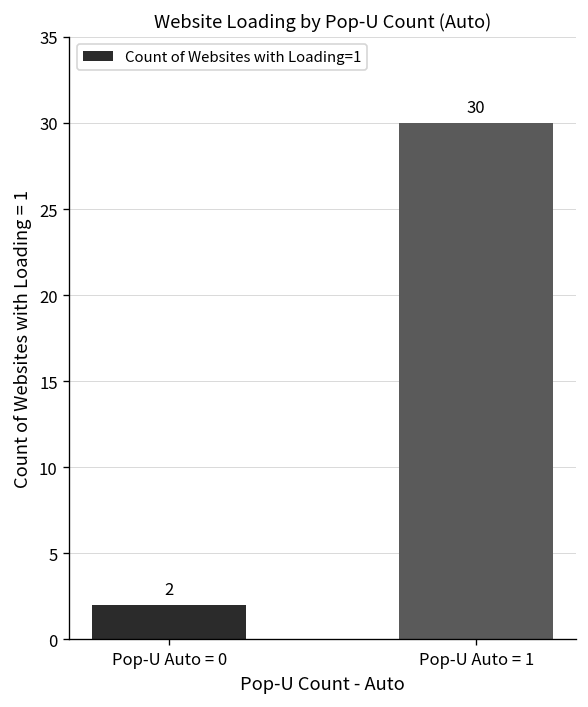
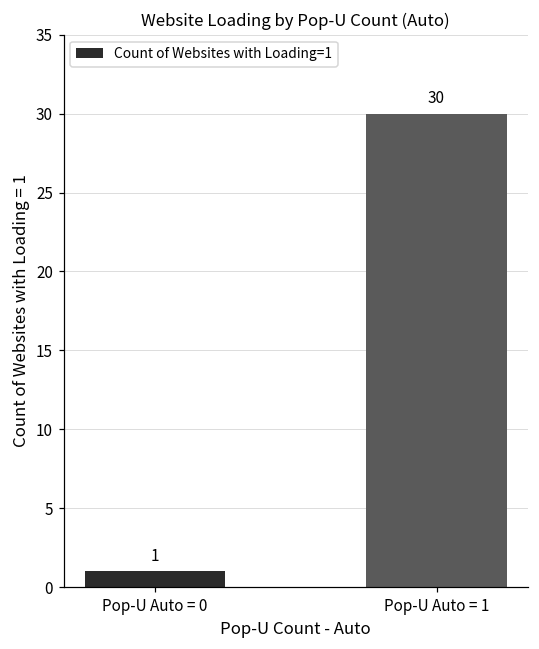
Pop-U Auto = 0: 2 -> 1
